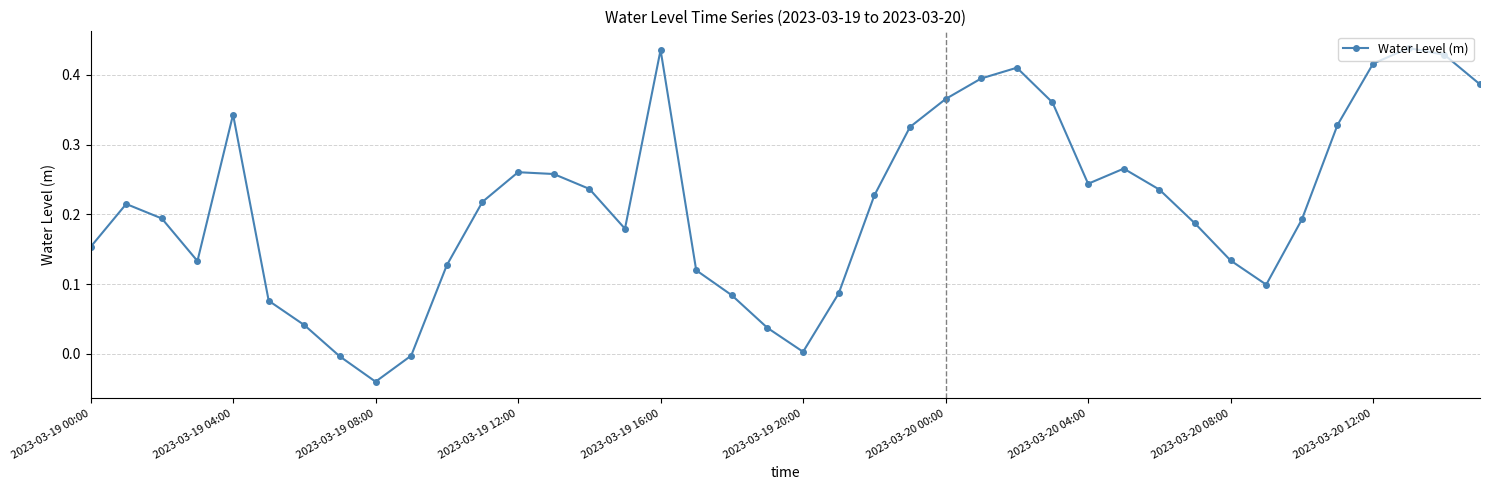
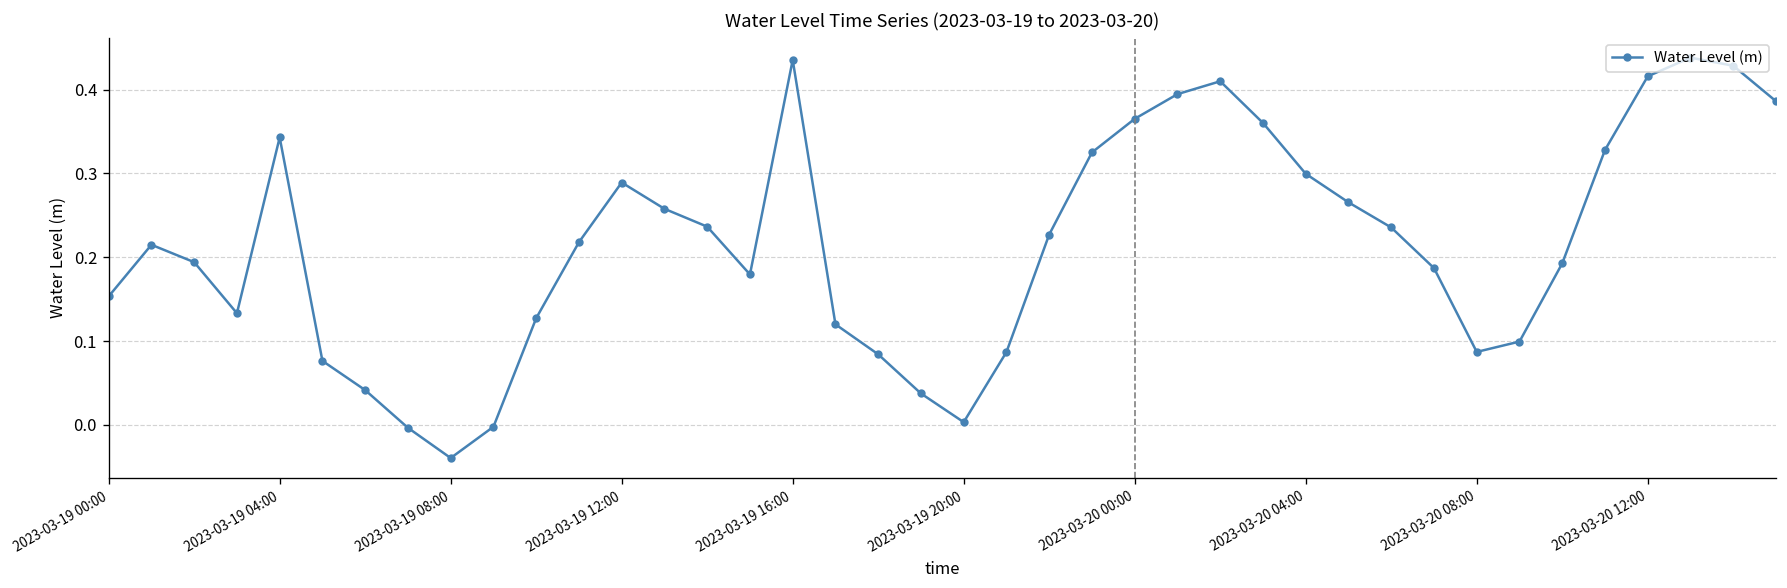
2023-03-19 12:00: 0.26 -> 0.29
2023-03-20 04:00: 0.24 -> 0.30
2023-03-20 08:00: 0.13 -> 0.09
